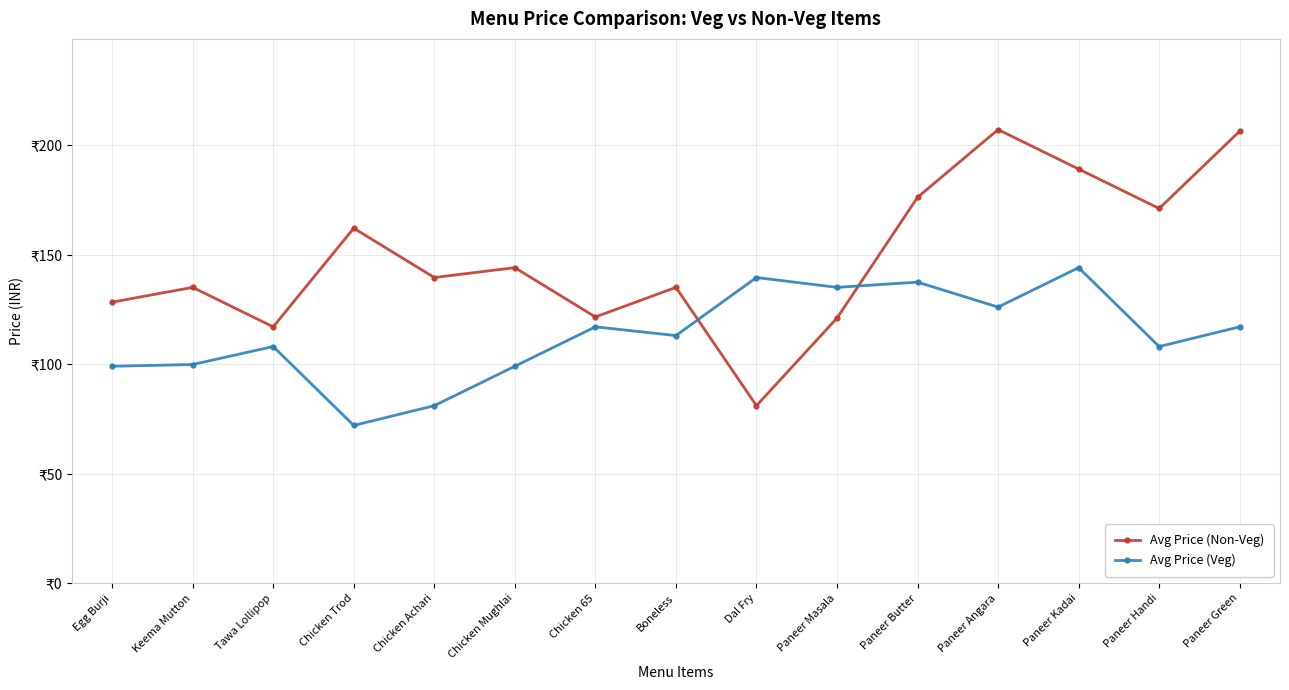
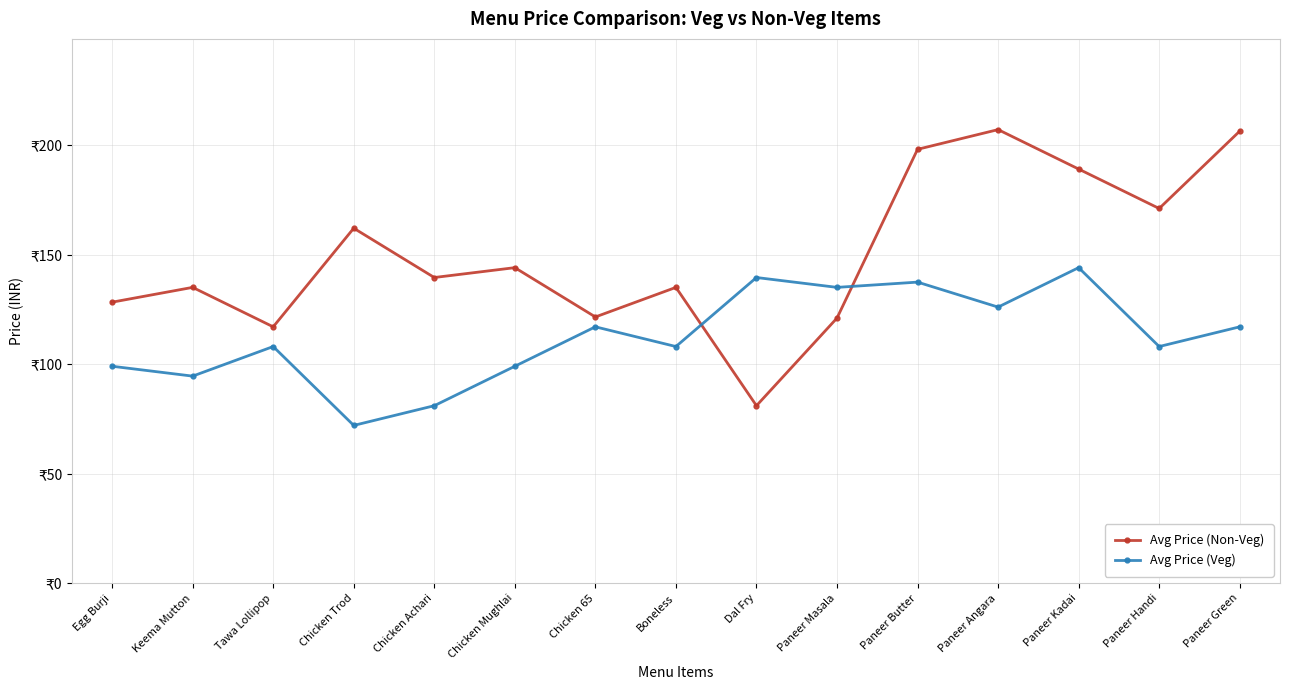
Avg Price (Veg), Keema Mutton: ₹100 -> ₹95
Avg Price (Veg), Boneless: ₹113 -> ₹108
Avg Price (Non-Veg), Paneer Butter: ₹176 -> ₹198
